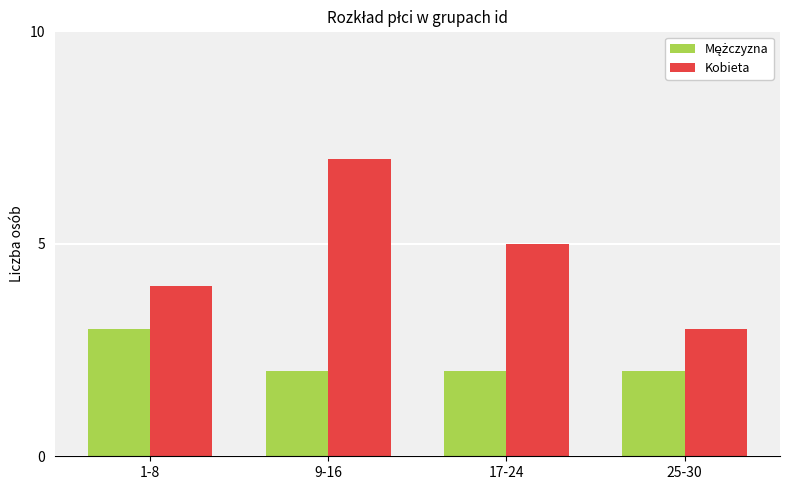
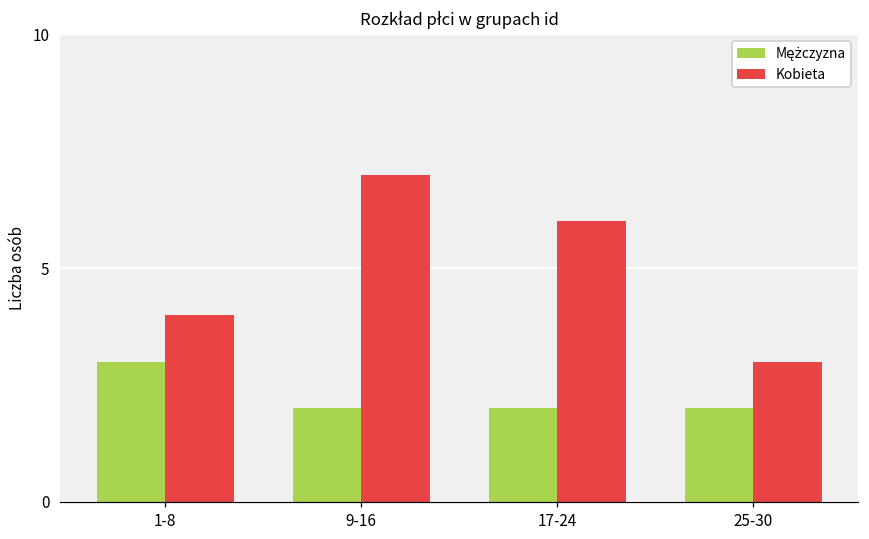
Kobieta, 17-24: 5 -> 6
